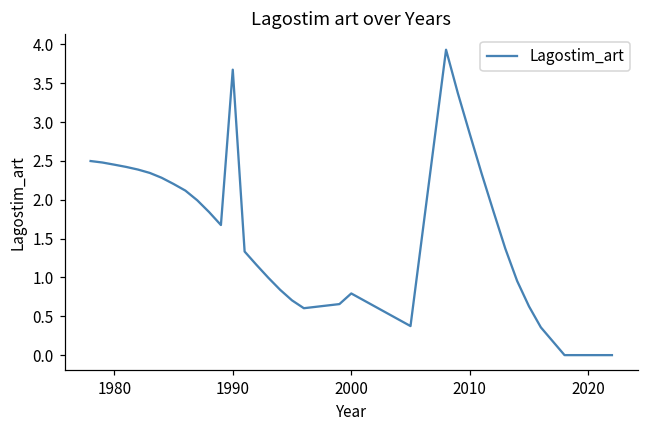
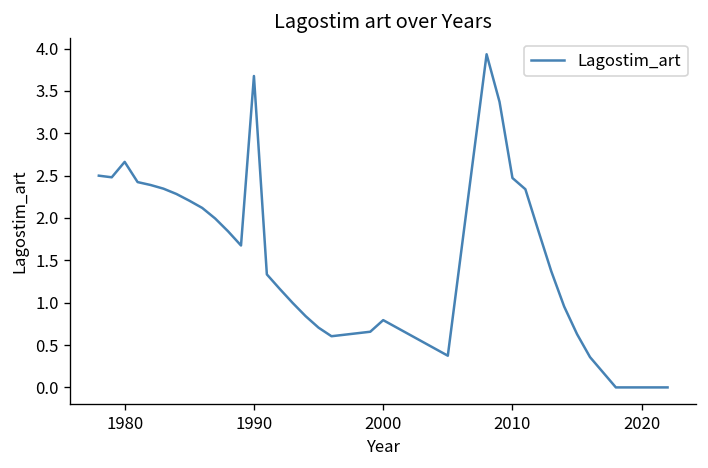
1980: 2.5 -> 2.7
2010: 2.9 -> 2.5
